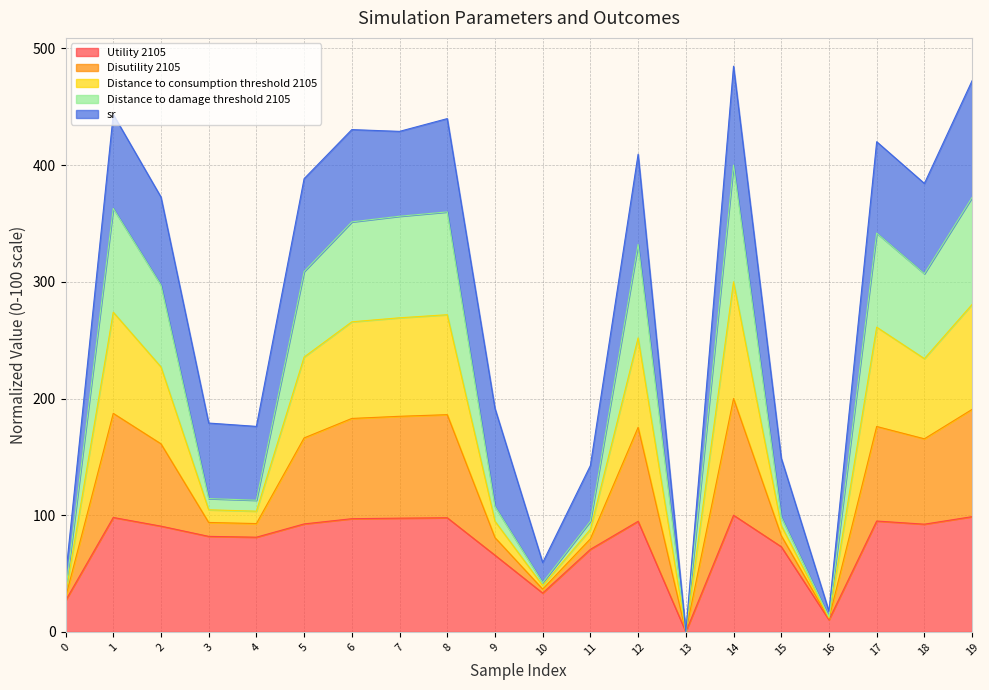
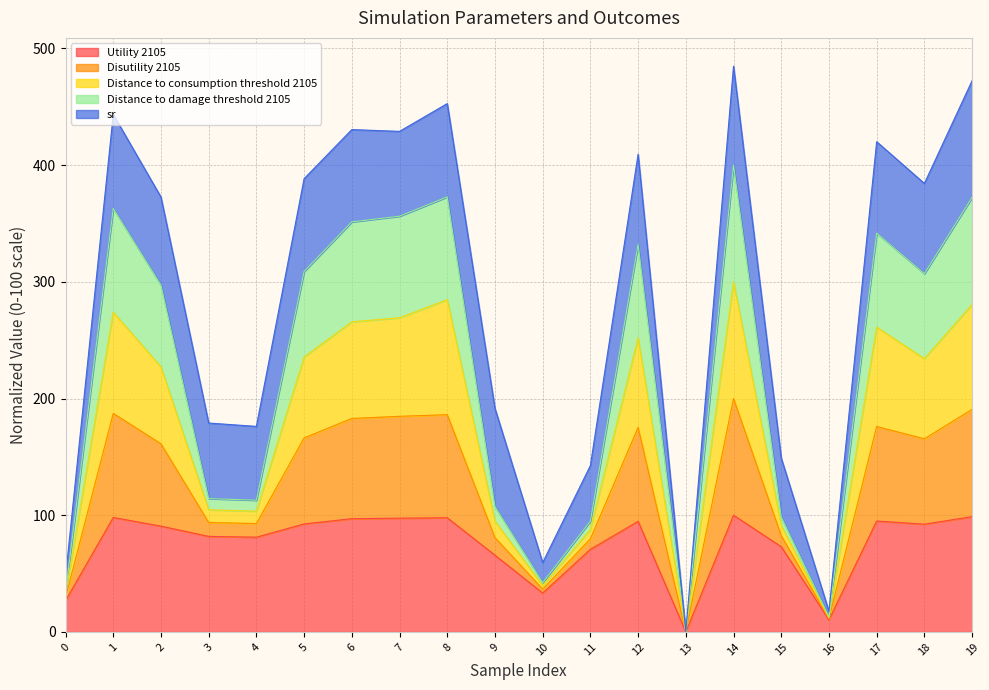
Distance to consumption threshold 2105, 8: 86 -> 99
